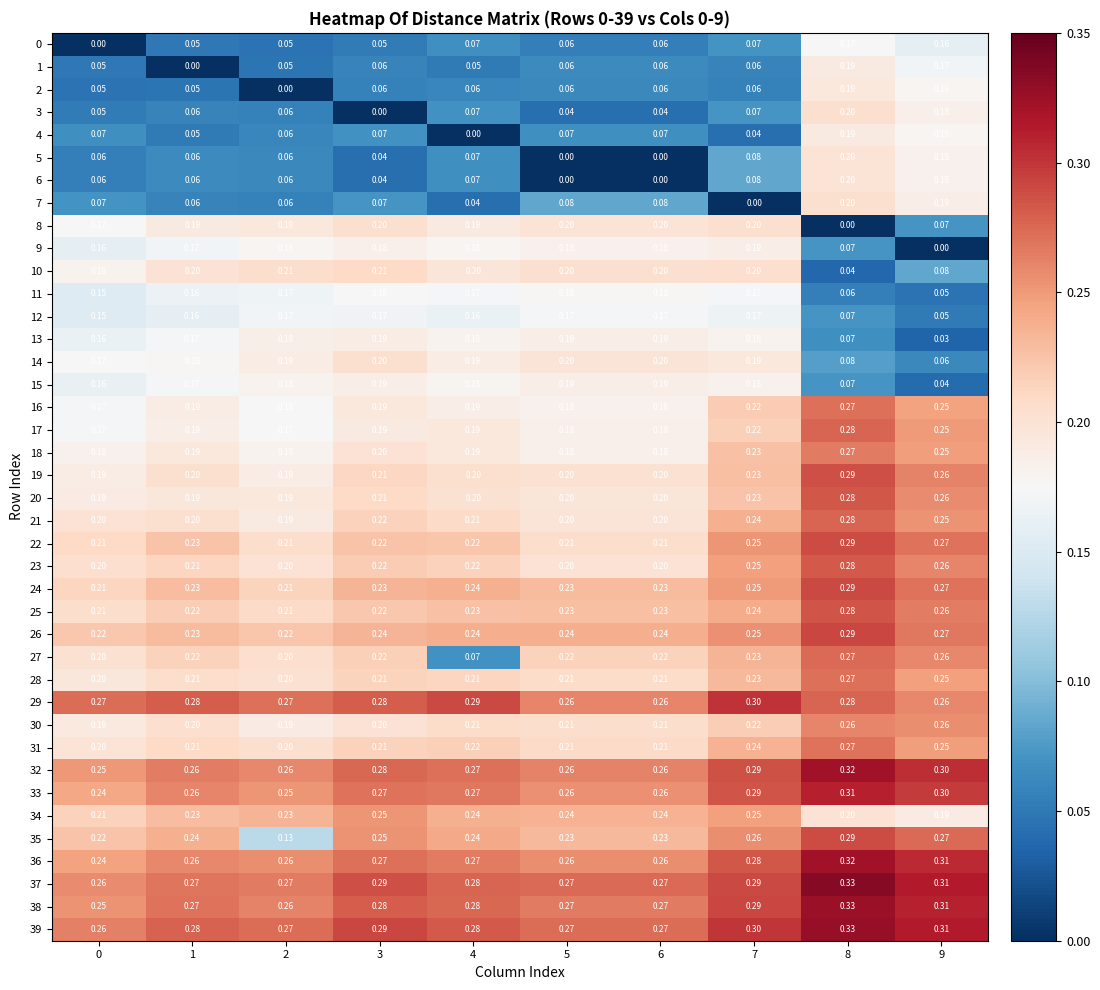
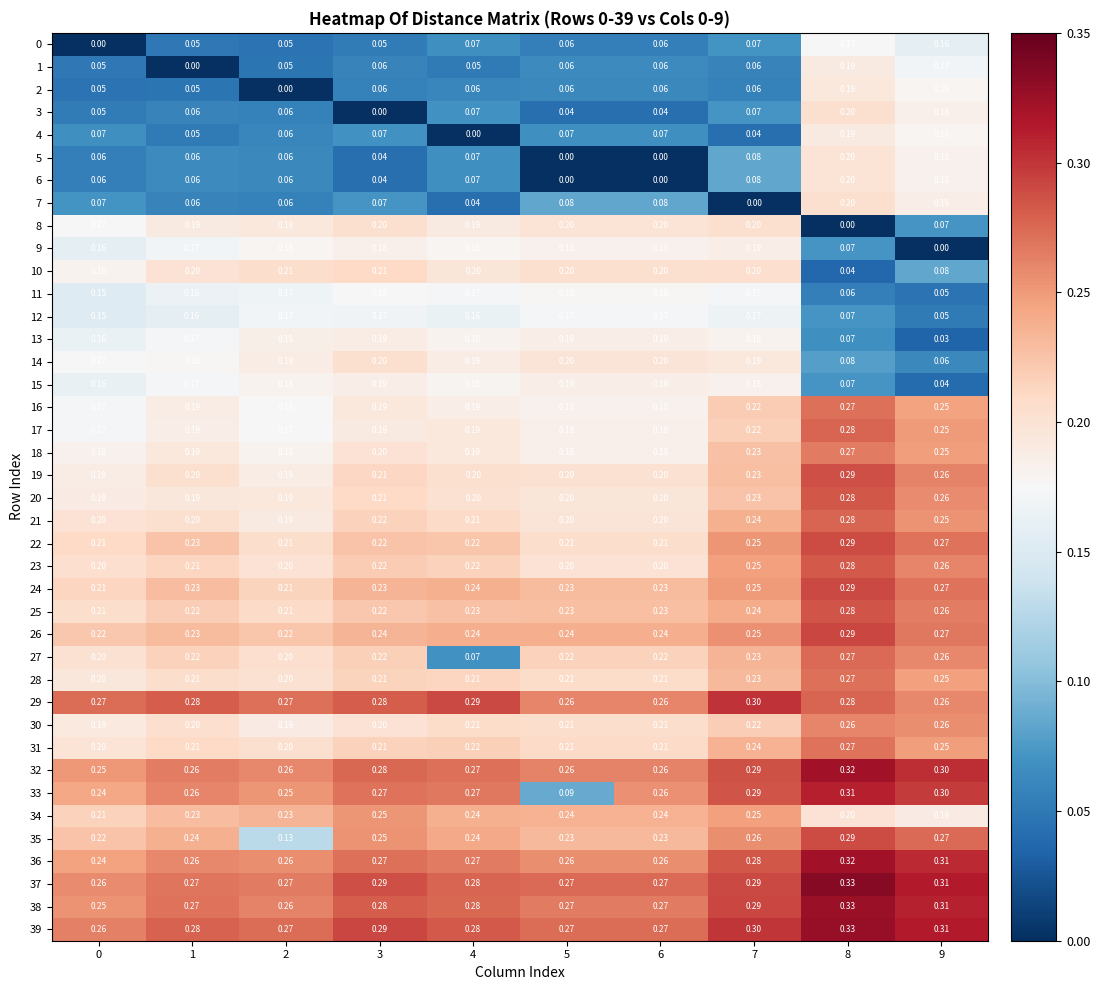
33, 5: 0.26 -> 0.09
